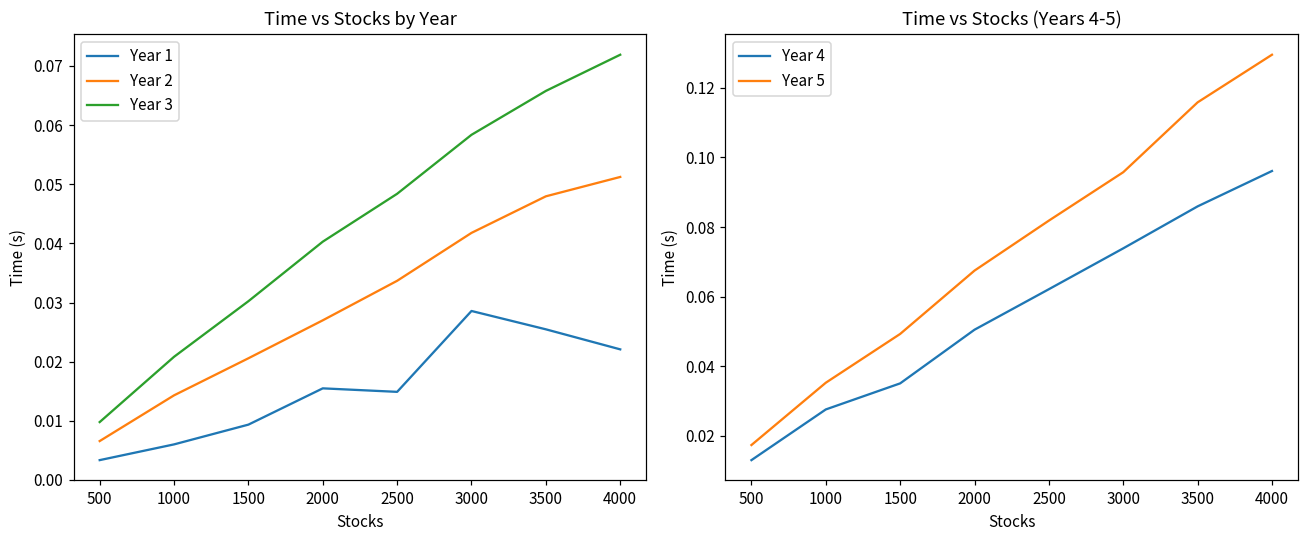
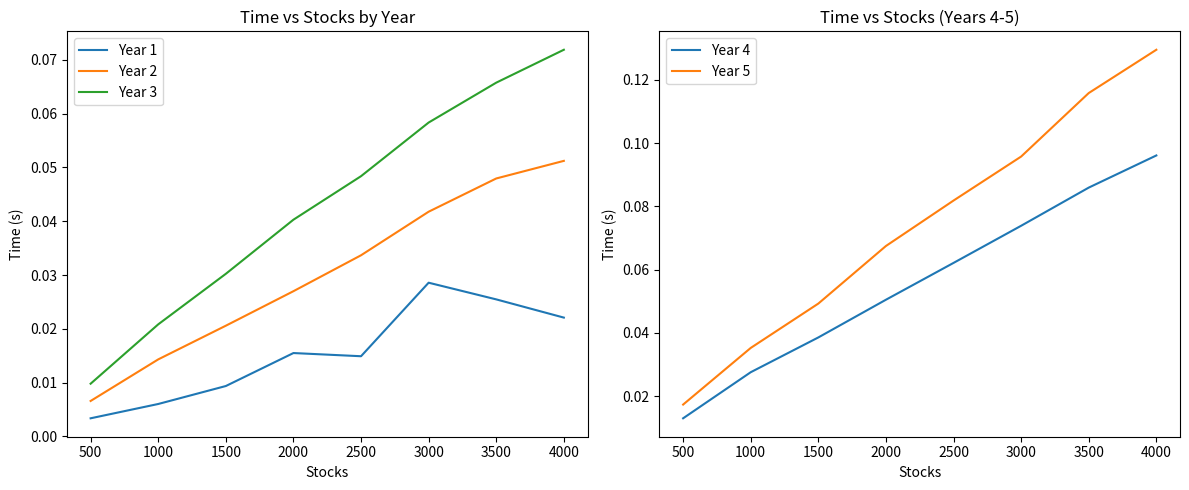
Time vs Stocks (Years 4-5), Year 4, 1500: 0.035 -> 0.039
